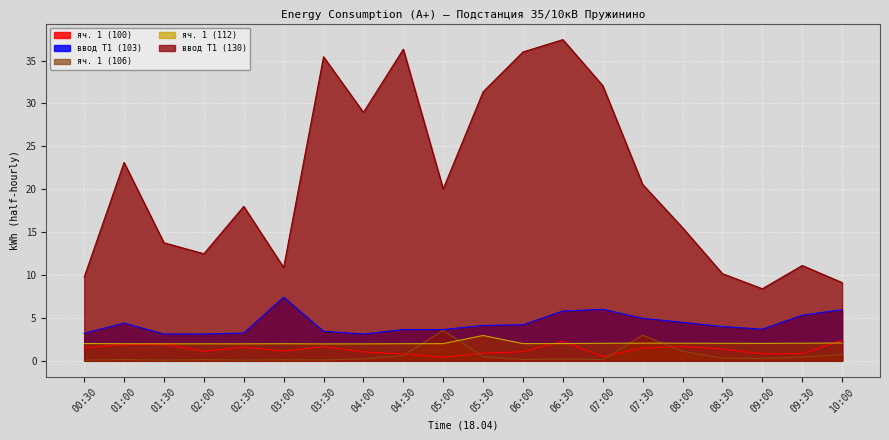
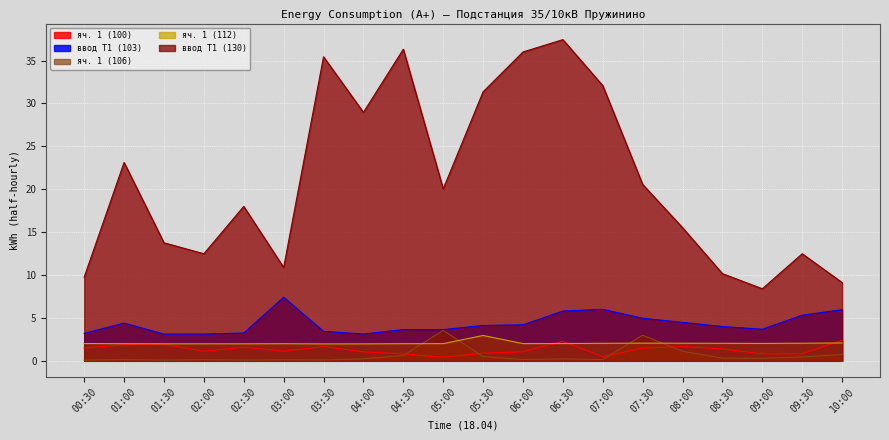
ввод Т1 (130), 09:30: 11 -> 12
